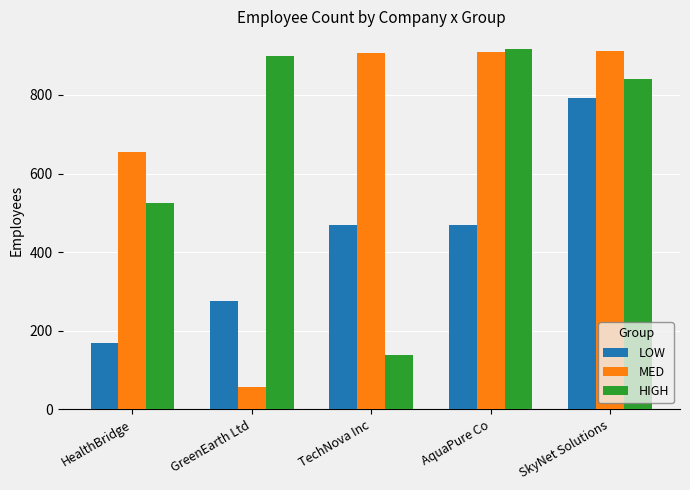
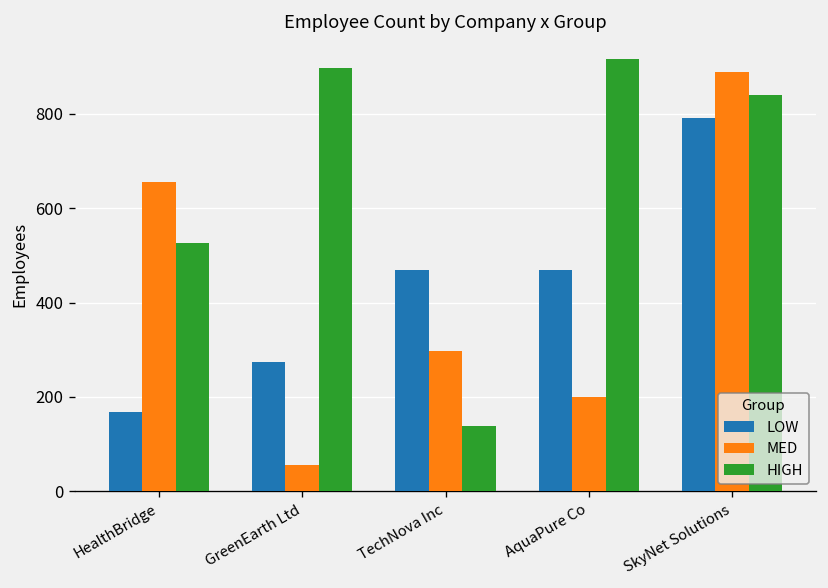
MED, TechNova Inc: 910 -> 300
MED, AquaPure Co: 910 -> 200
MED, SkyNet Solutions: 910 -> 890
